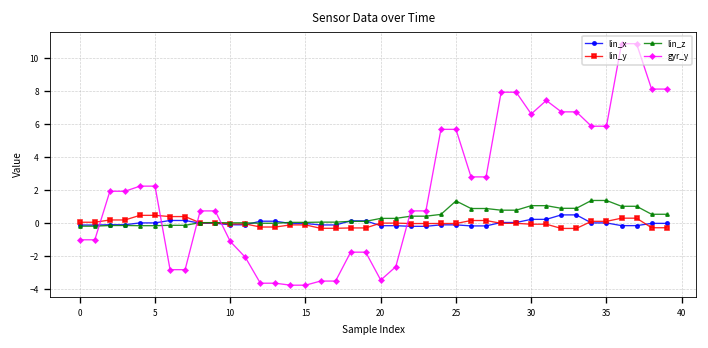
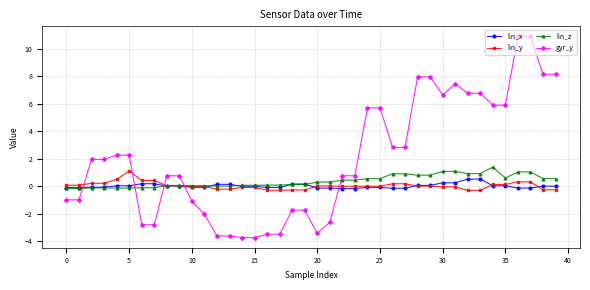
lin_y, 5: 0.5 -> 1.1
lin_z, 25: 1.4 -> 0.5
lin_z, 35: 1.4 -> 0.6
